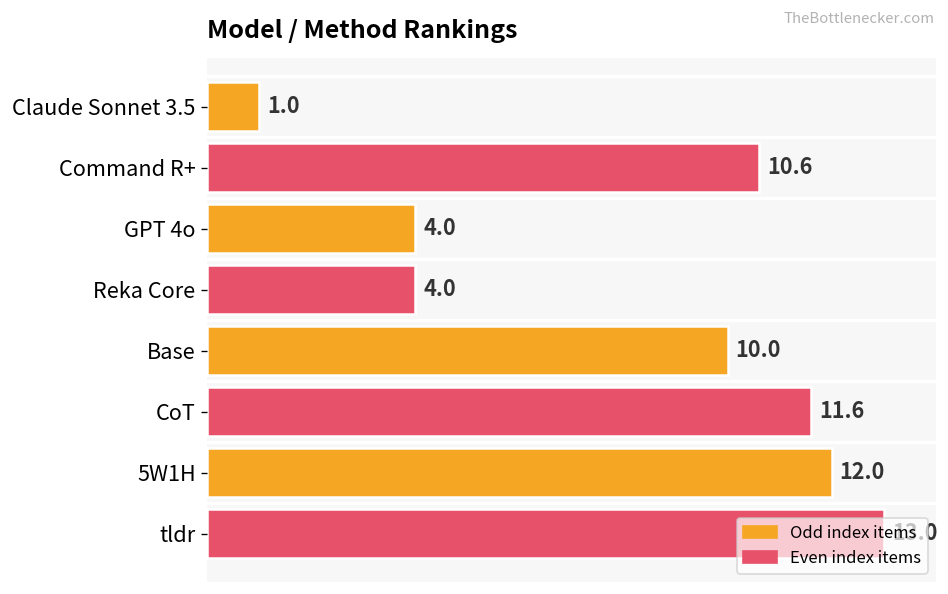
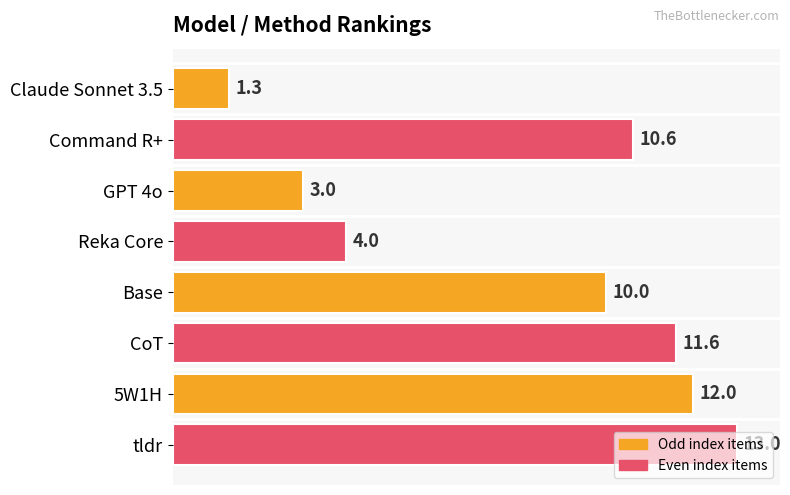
Claude Sonnet 3.5: 1.0 -> 1.3
GPT 4o: 4.0 -> 3.0
